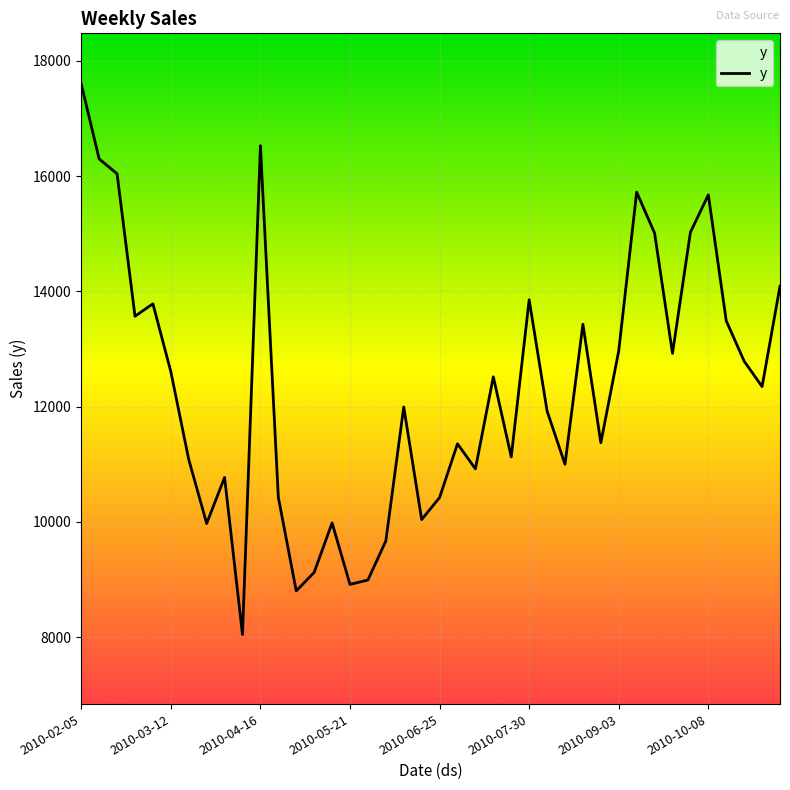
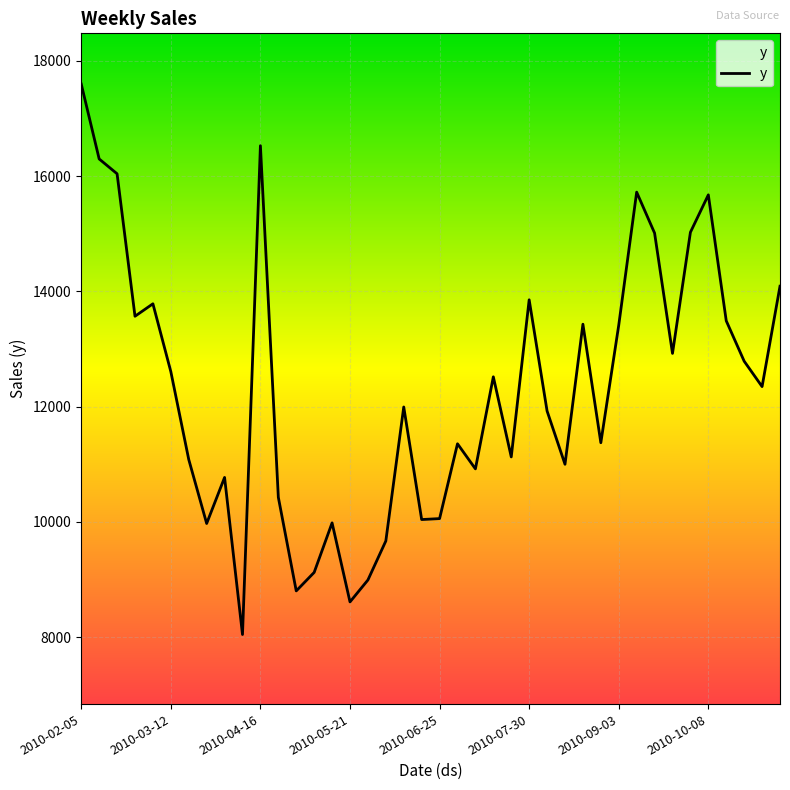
2010-05-21: 8900 -> 8600
2010-06-25: 10400 -> 10100
2010-09-03: 13000 -> 13400
